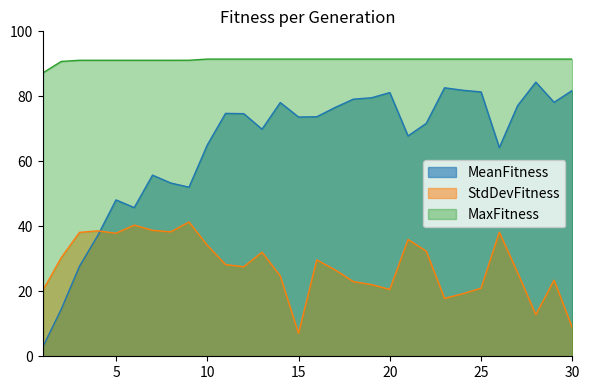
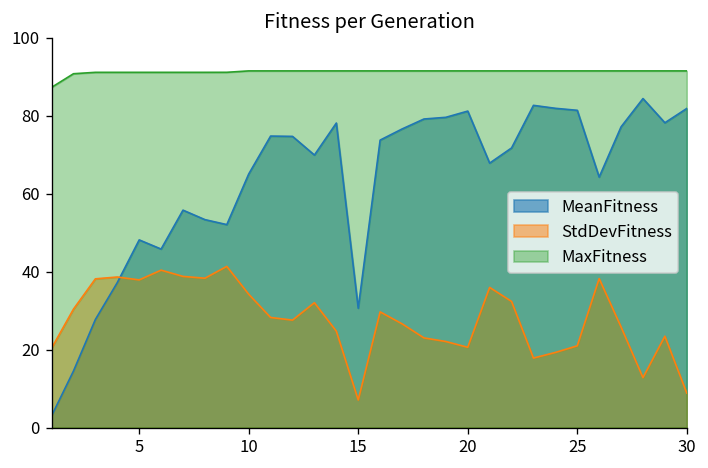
MeanFitness, 15: 74 -> 31
